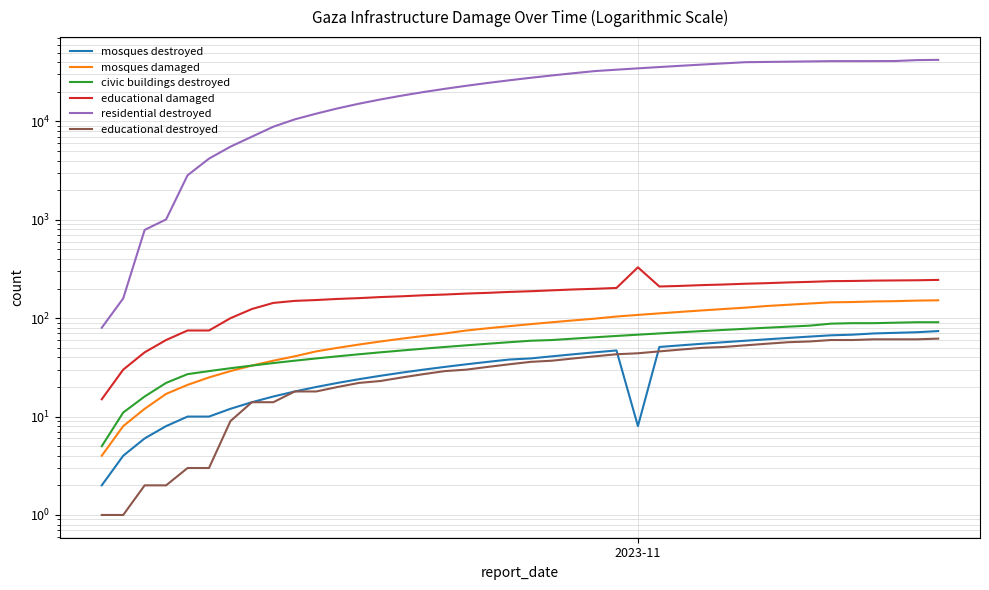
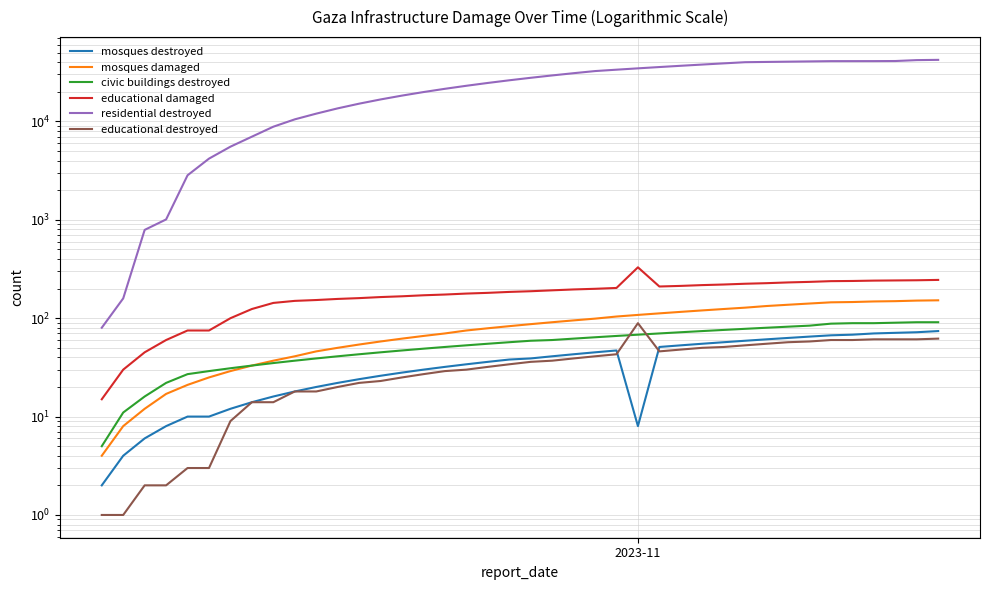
educational destroyed, 2023-11: 40 -> 90
